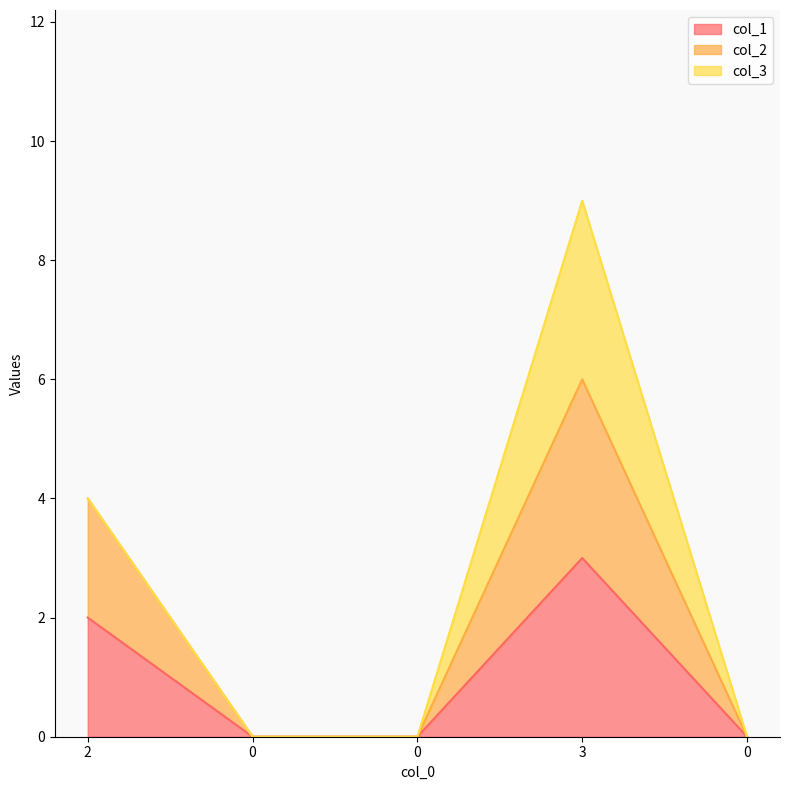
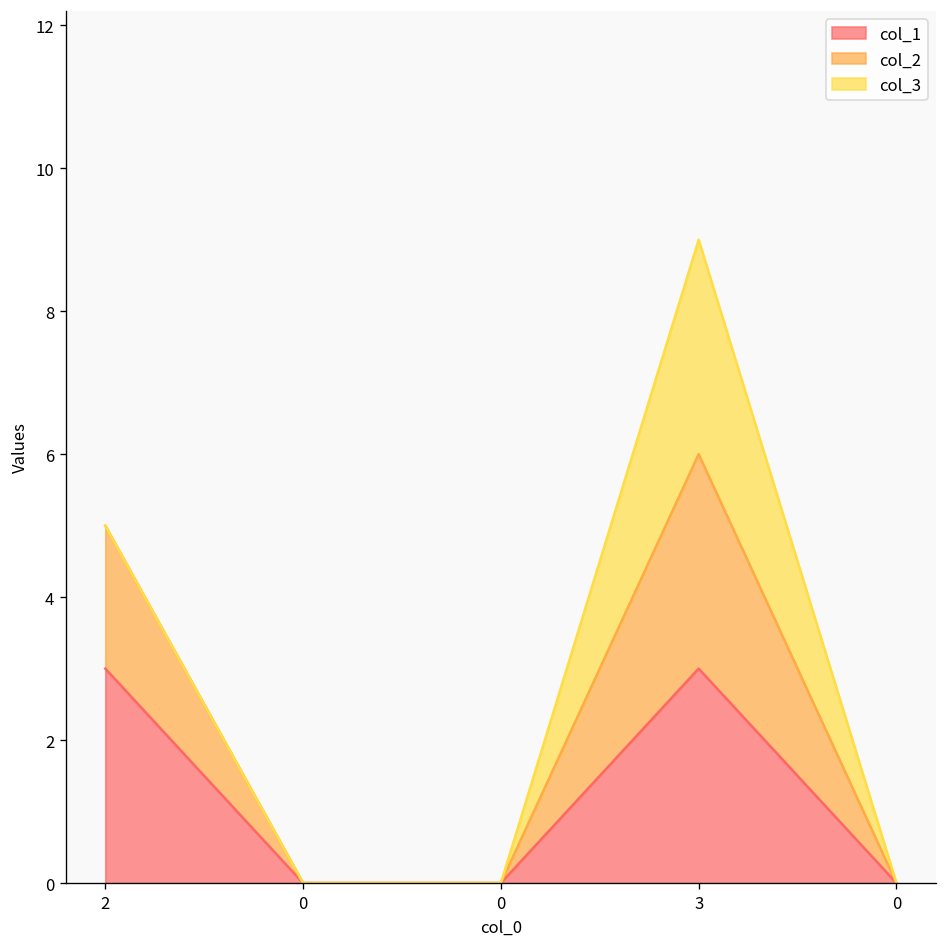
col_1, 2: 2 -> 3
